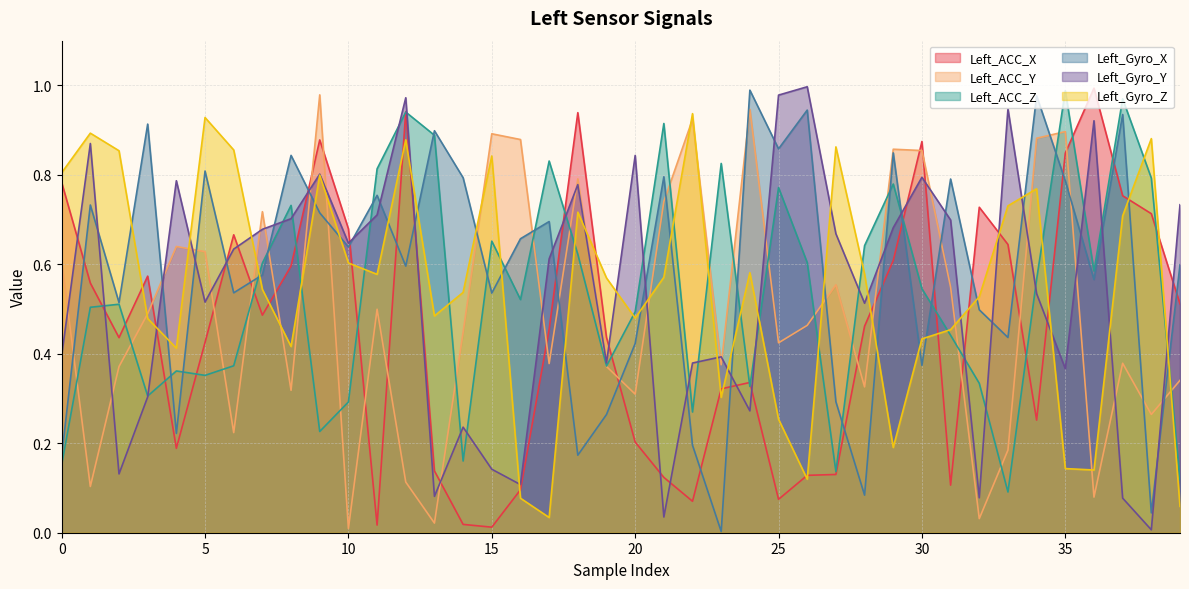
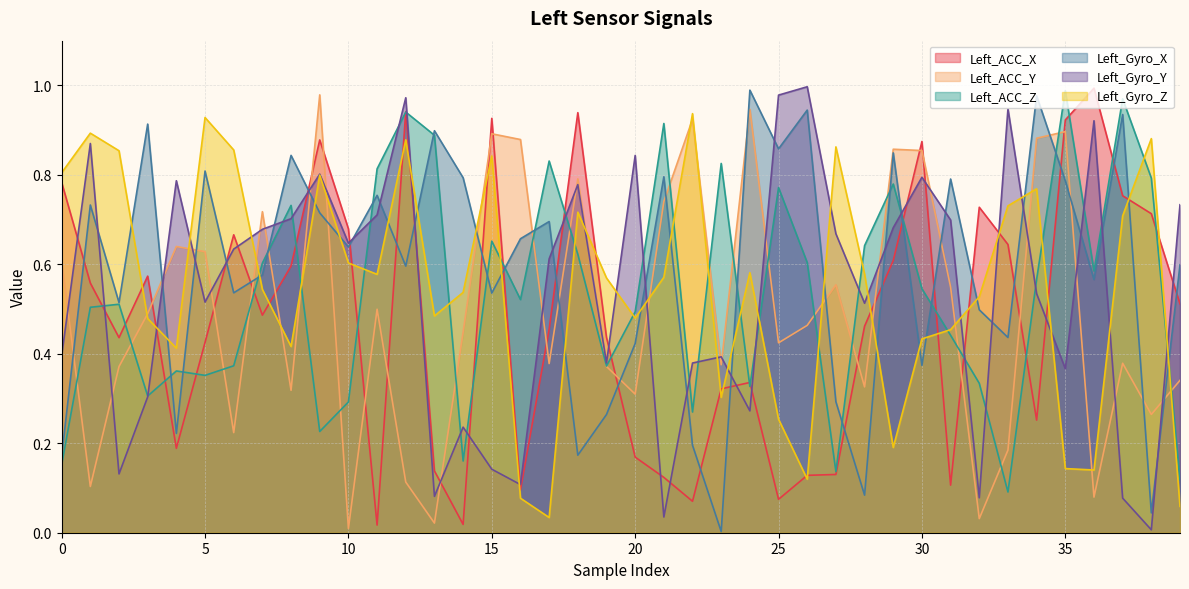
Left_ACC_X, 15: 0.01 -> 0.93
Left_ACC_X, 20: 0.20 -> 0.17
Left_ACC_X, 35: 0.85 -> 0.92
